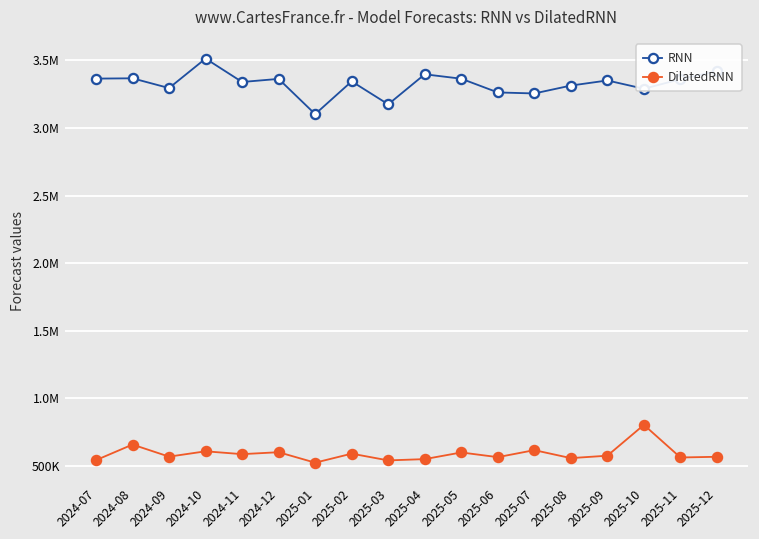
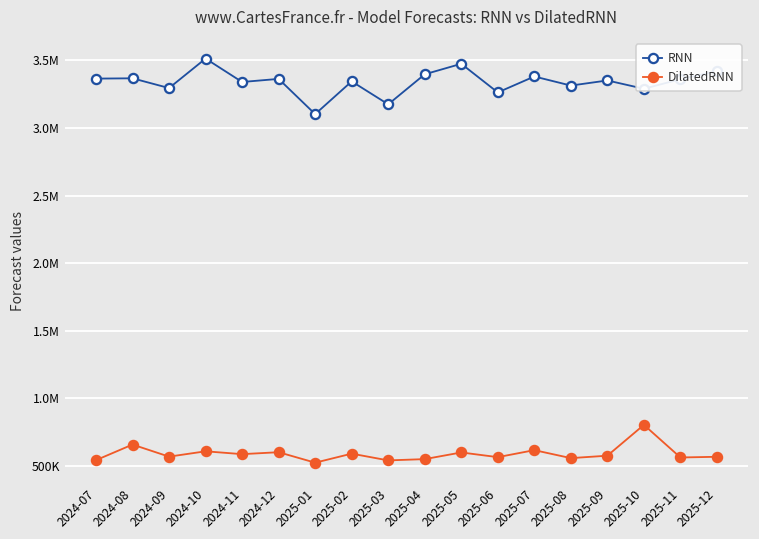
RNN, 2025-05: 3360000 -> 3470000
RNN, 2025-07: 3260000 -> 3380000
